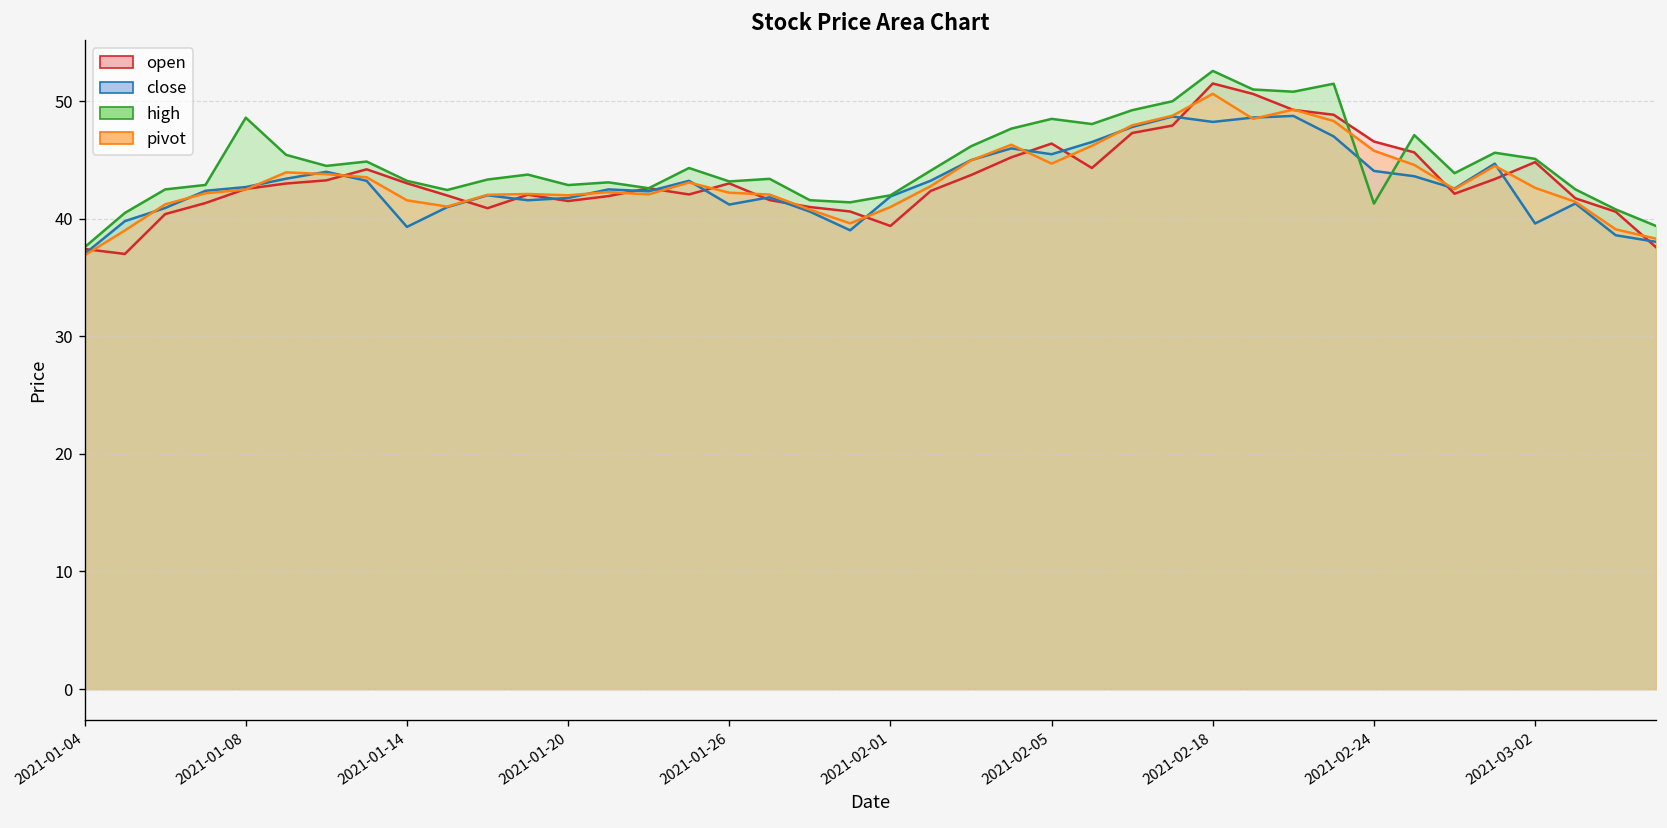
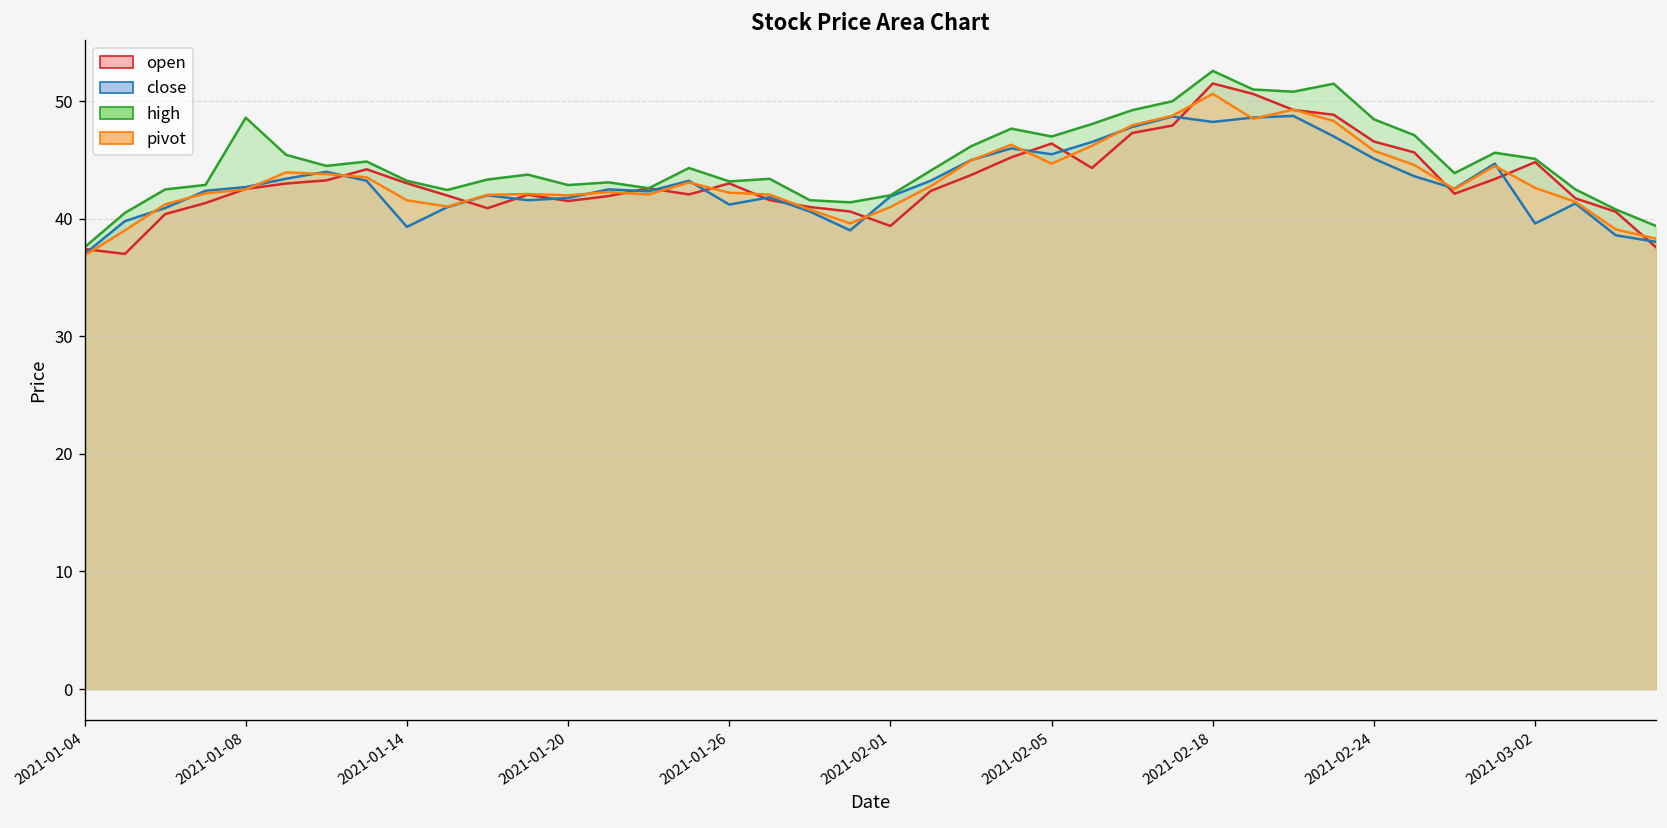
high, 2021-02-05: 49 -> 47
close, 2021-02-24: 44 -> 45
high, 2021-02-24: 41 -> 48
